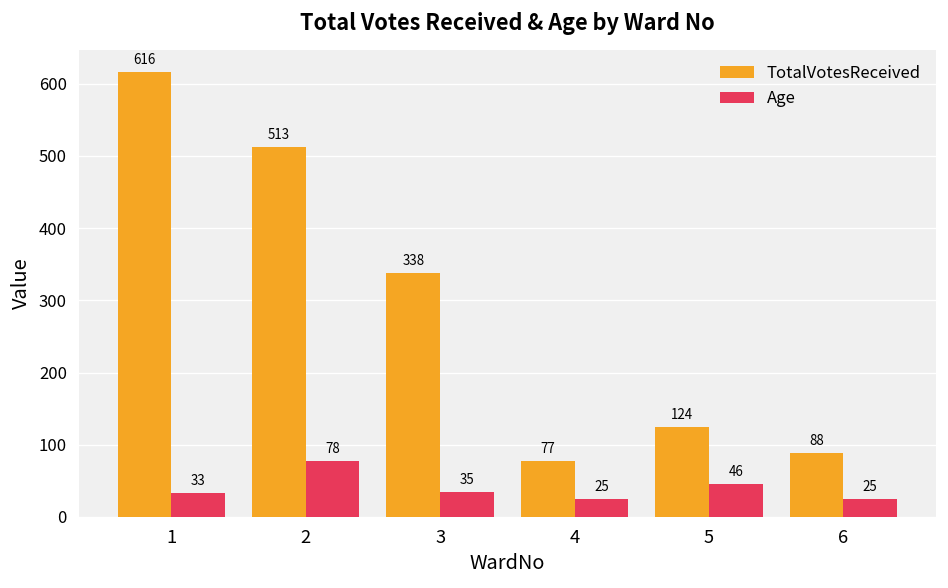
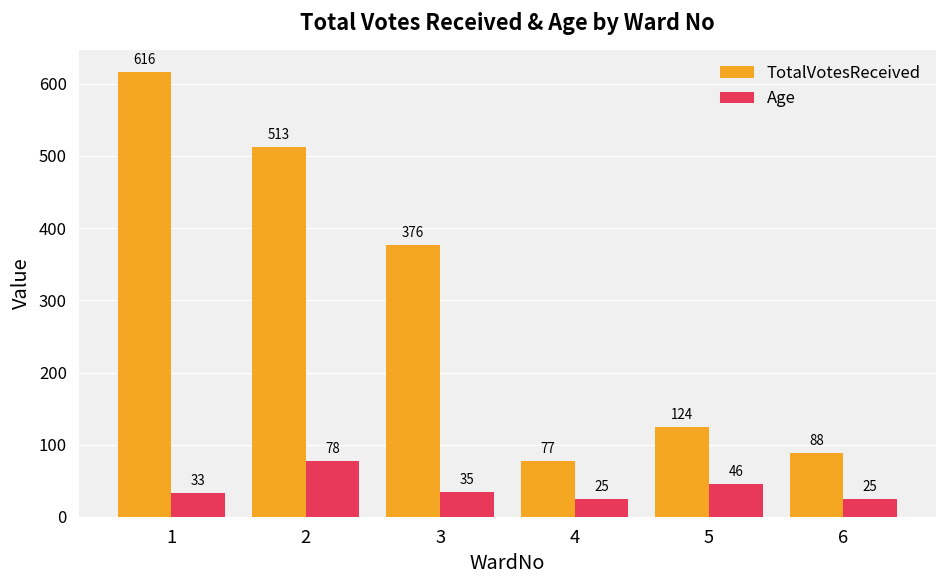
TotalVotesReceived, 3: 338 -> 376
